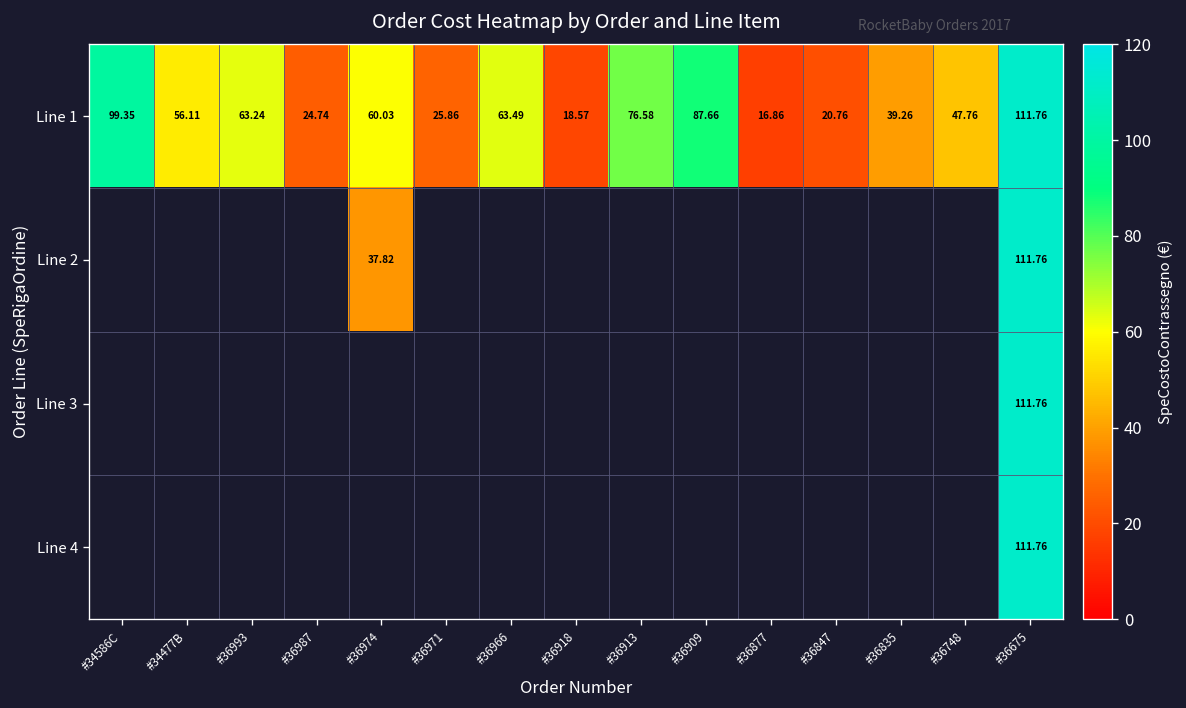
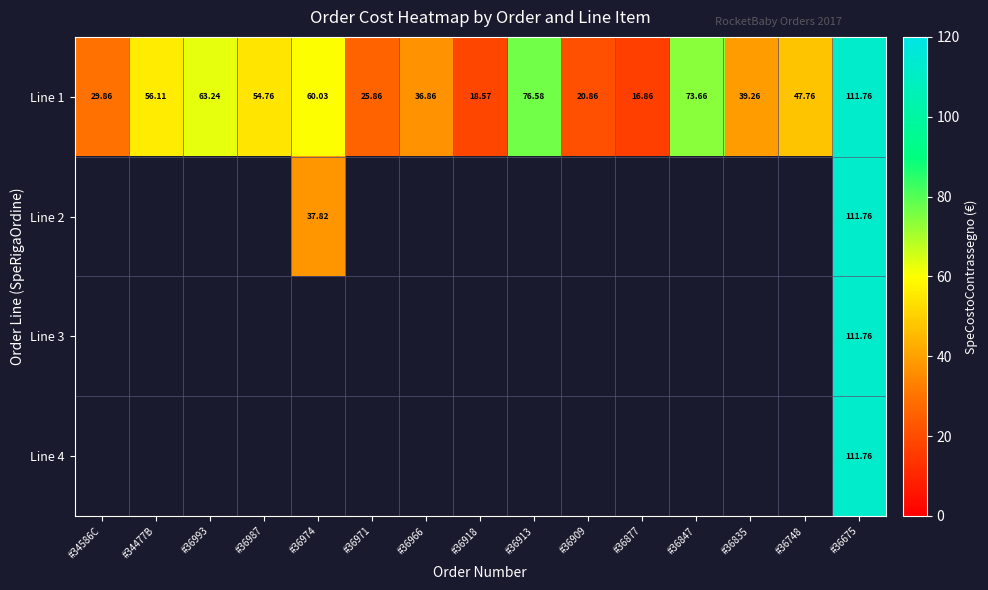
Line 1, #34586C: 99.35 -> 29.86
Line 1, #36987: 24.74 -> 54.76
Line 1, #36966: 63.49 -> 36.86
Line 1, #36909: 87.66 -> 20.86
Line 1, #36847: 20.76 -> 73.66
